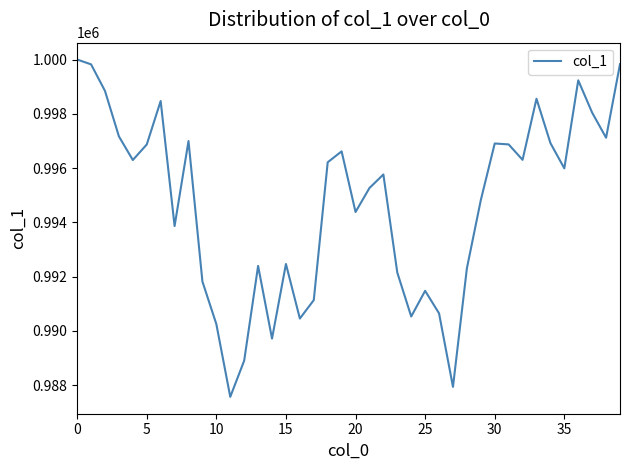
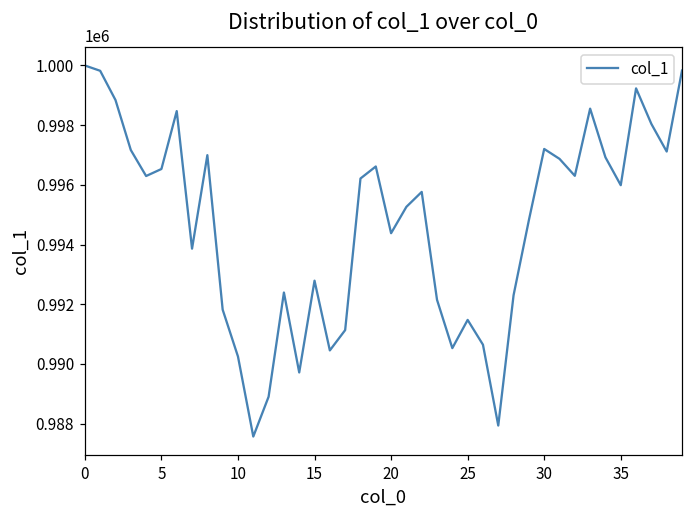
5: 996900 -> 996500
15: 992500 -> 992800
30: 996900 -> 997200
